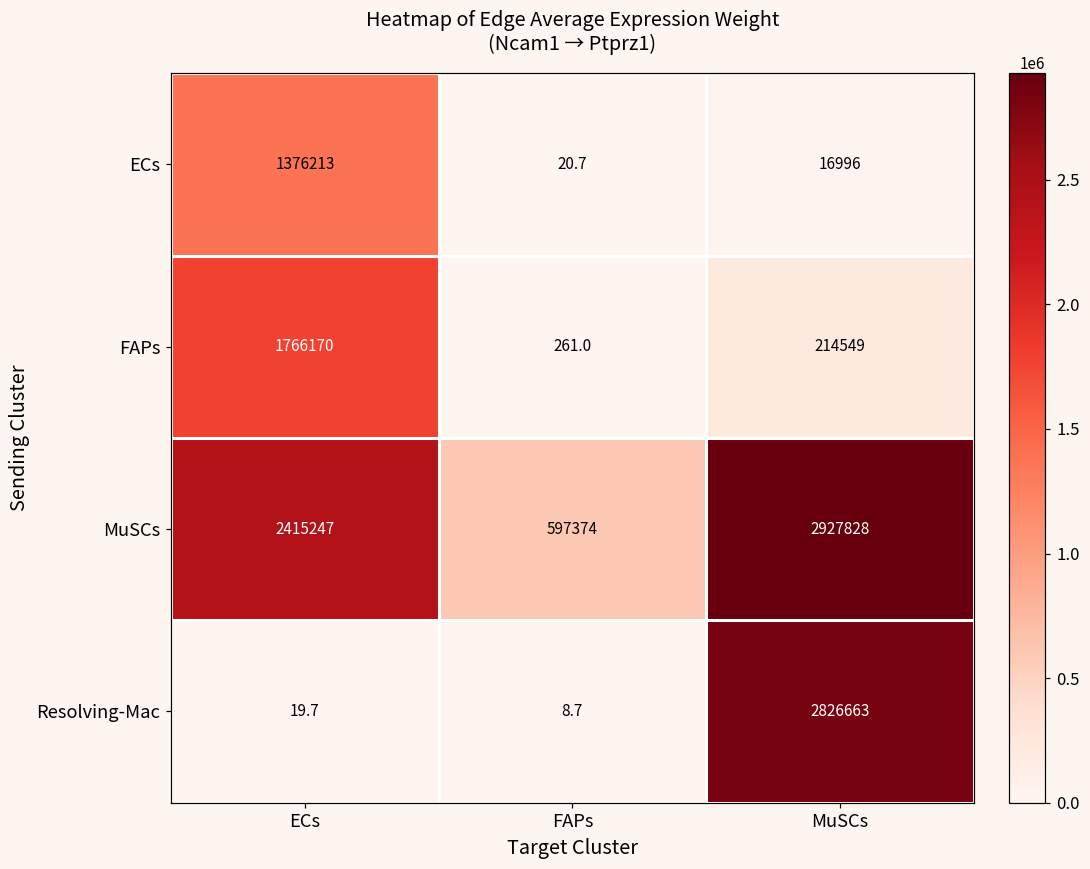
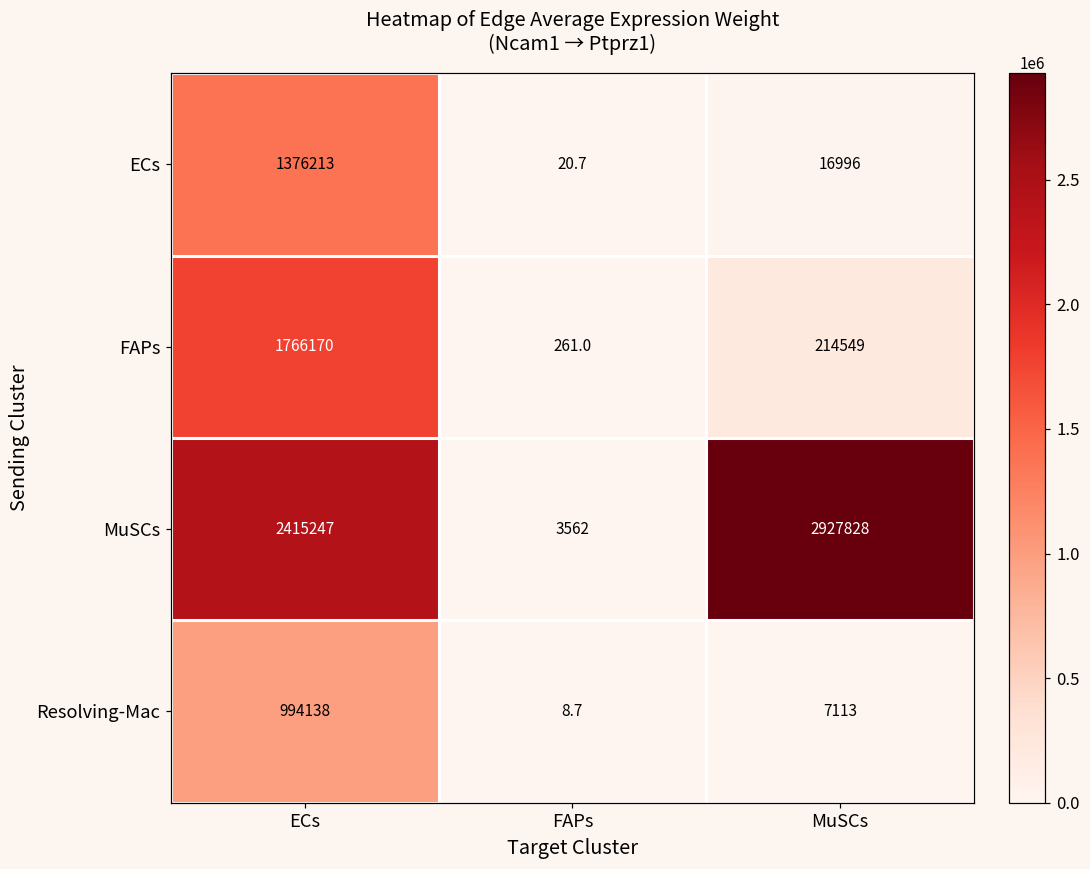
MuSCs, FAPs: 597374 -> 3562
Resolving-Mac, ECs: 19.7 -> 994138
Resolving-Mac, MuSCs: 2826663 -> 7113
